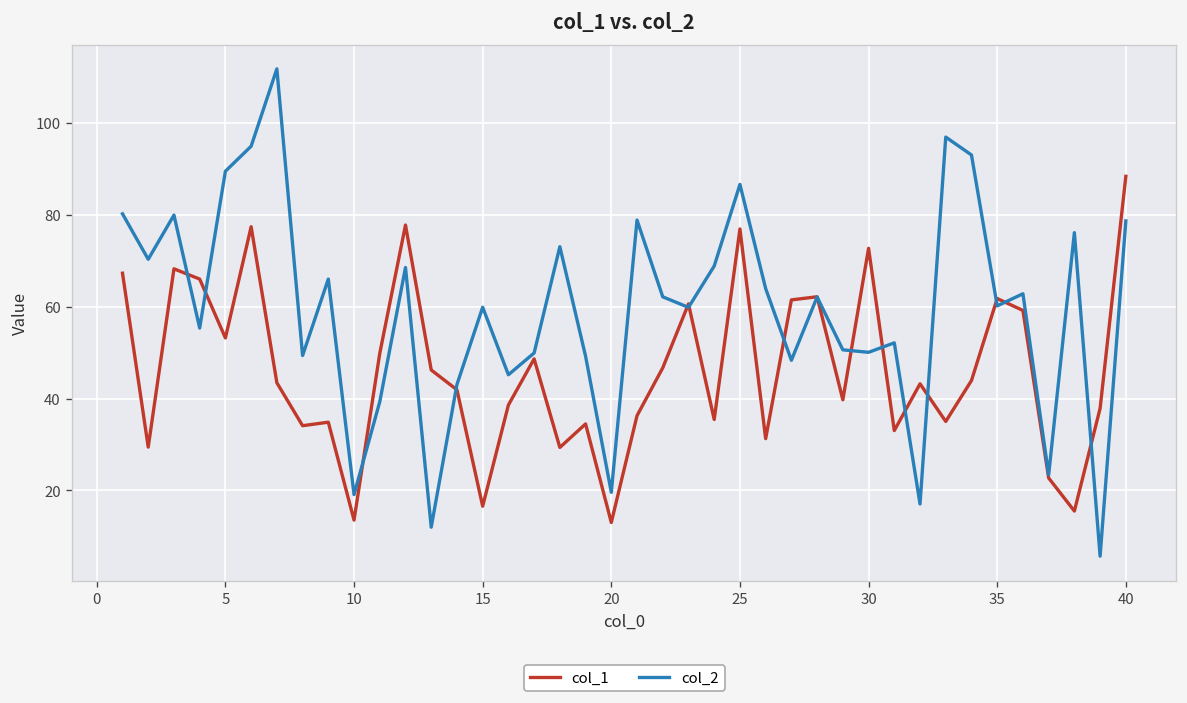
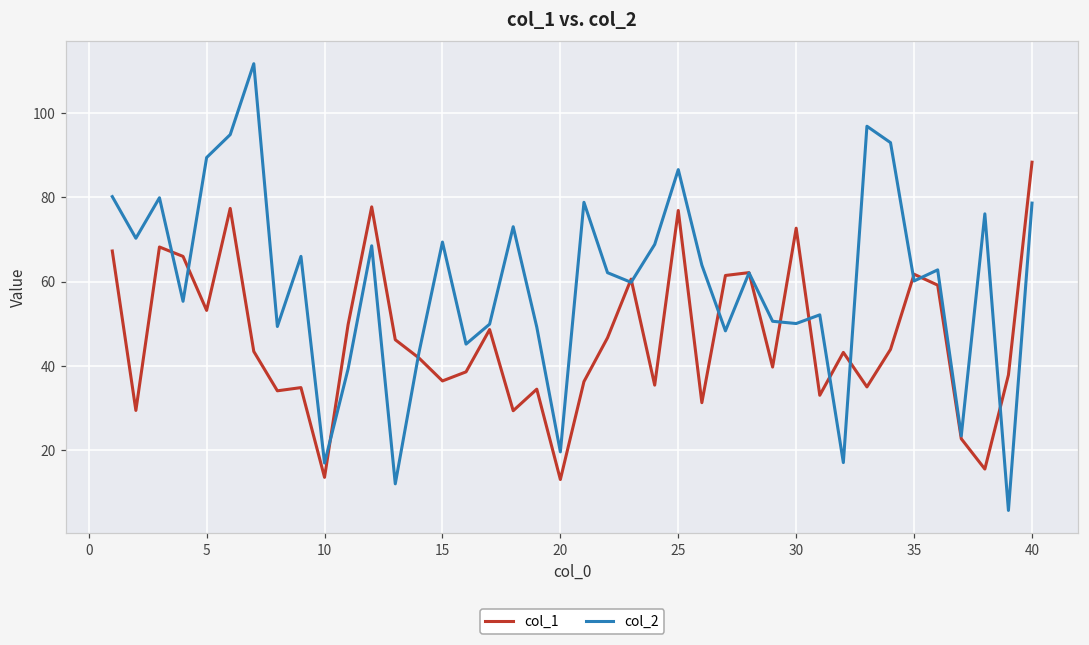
col_2, 10: 19 -> 17
col_1, 15: 17 -> 36
col_2, 15: 60 -> 69
